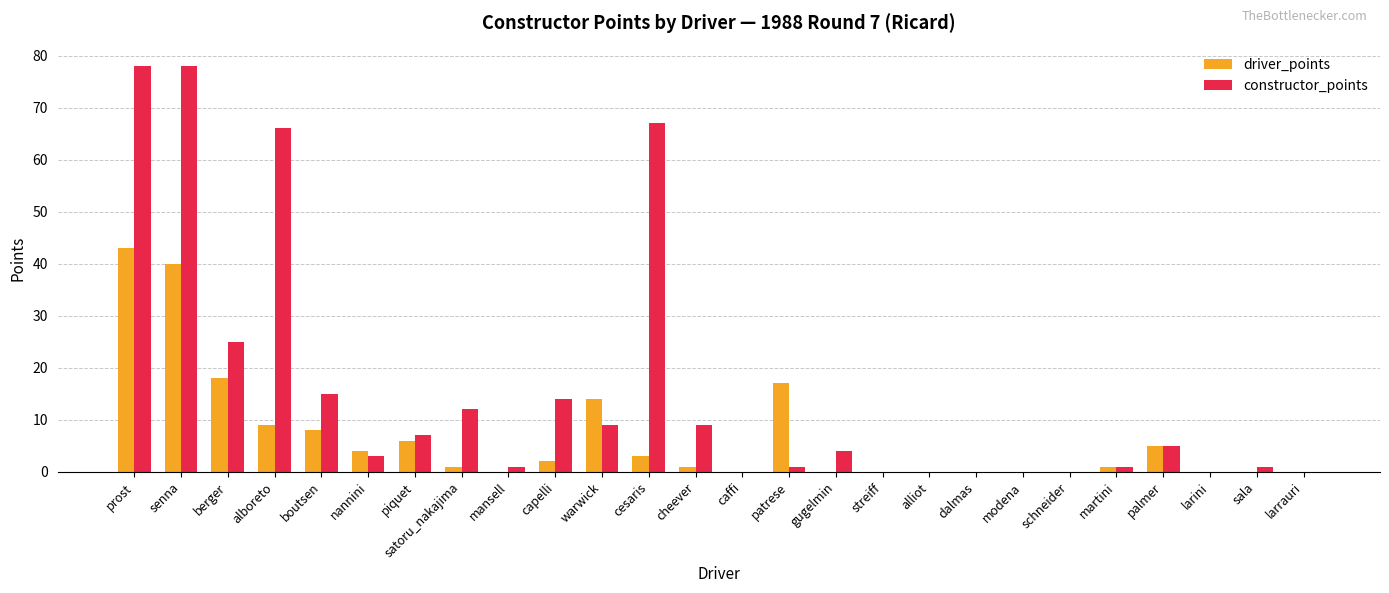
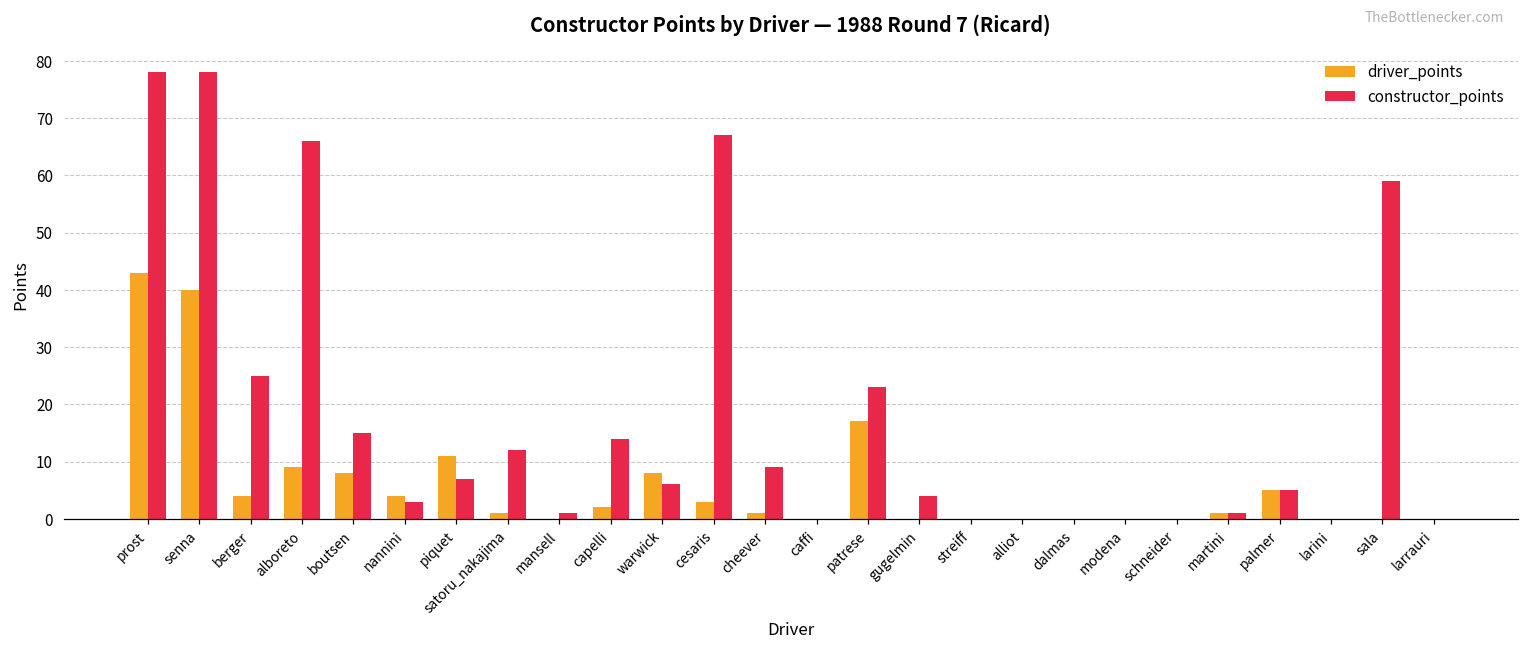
driver_points, berger: 18 -> 4
driver_points, piquet: 6 -> 11
driver_points, warwick: 14 -> 8
constructor_points, warwick: 9 -> 6
constructor_points, patrese: 1 -> 23
constructor_points, sala: 1 -> 59
